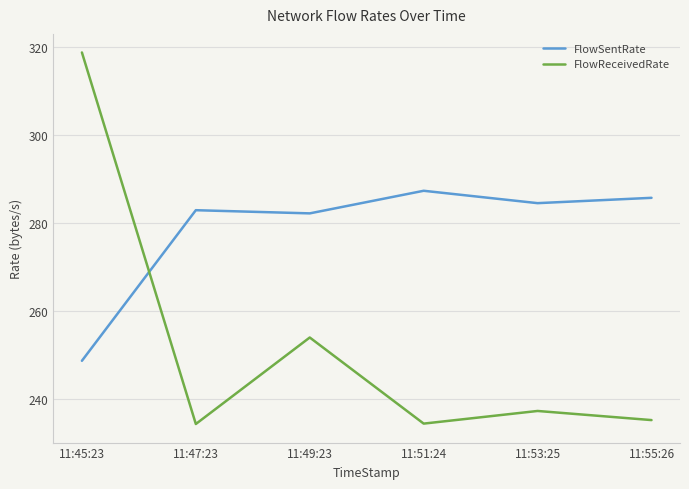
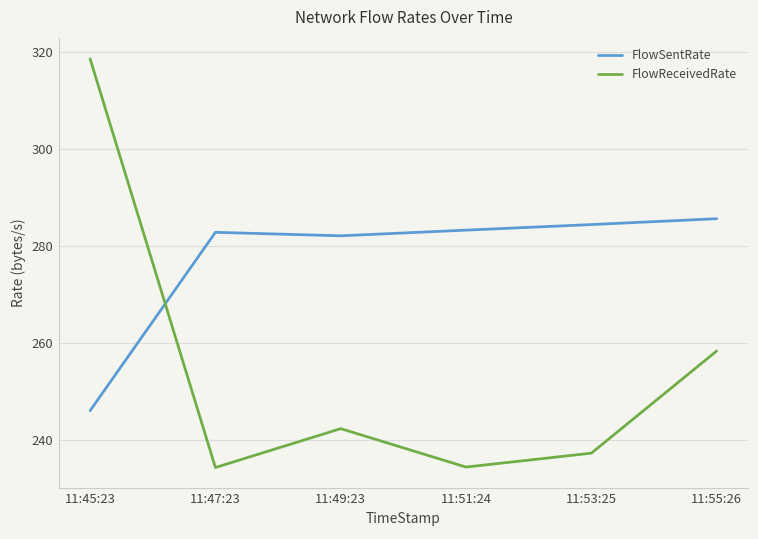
FlowSentRate, 11:45:23: 249 -> 246
FlowReceivedRate, 11:49:23: 254 -> 242
FlowSentRate, 11:51:24: 287 -> 283
FlowReceivedRate, 11:55:26: 235 -> 258
